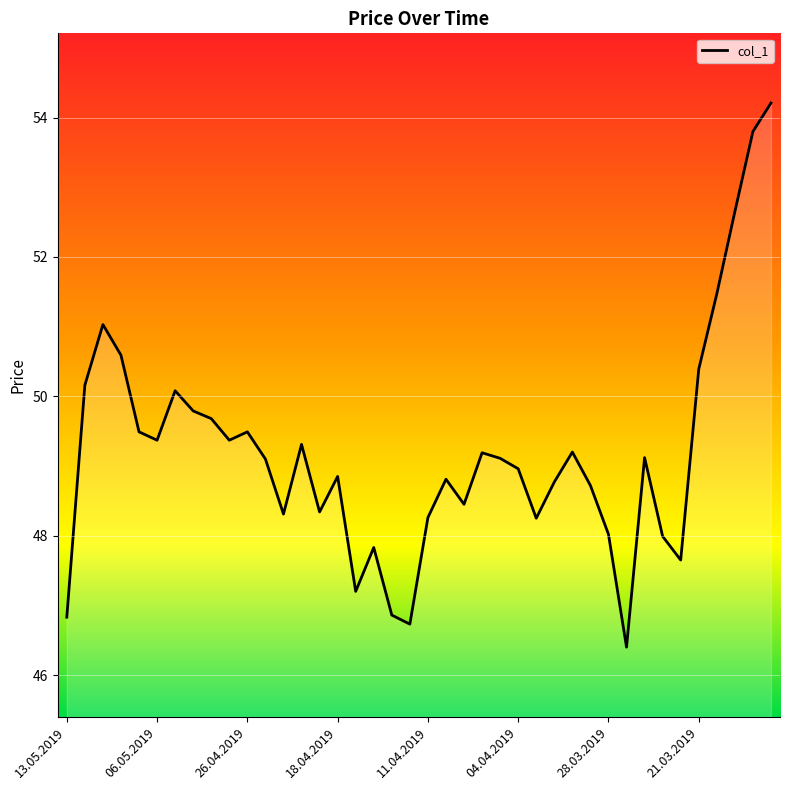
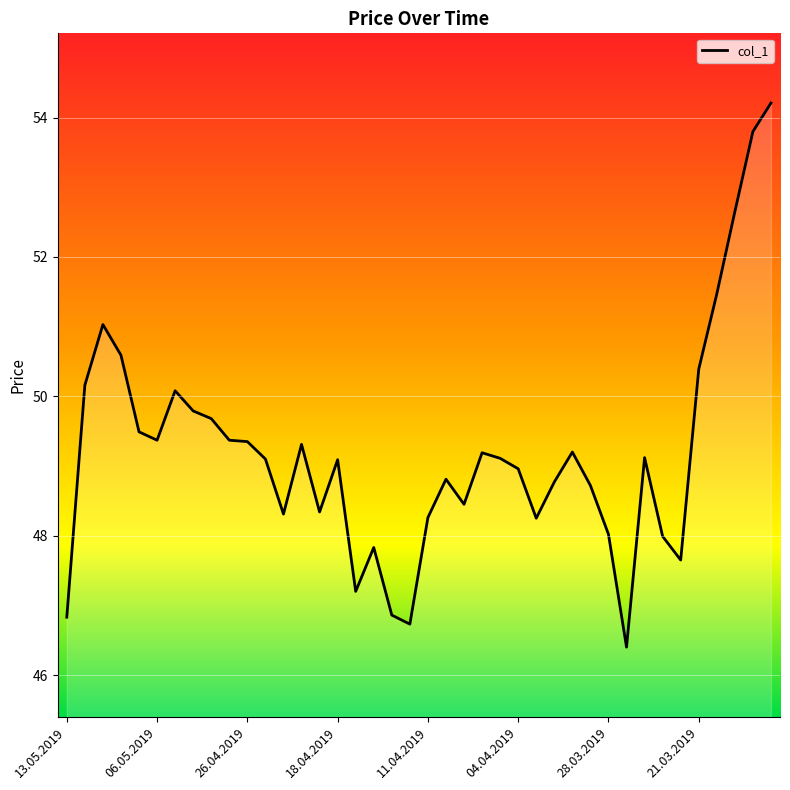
26.04.2019: 49.5 -> 49.4
18.04.2019: 48.9 -> 49.1
